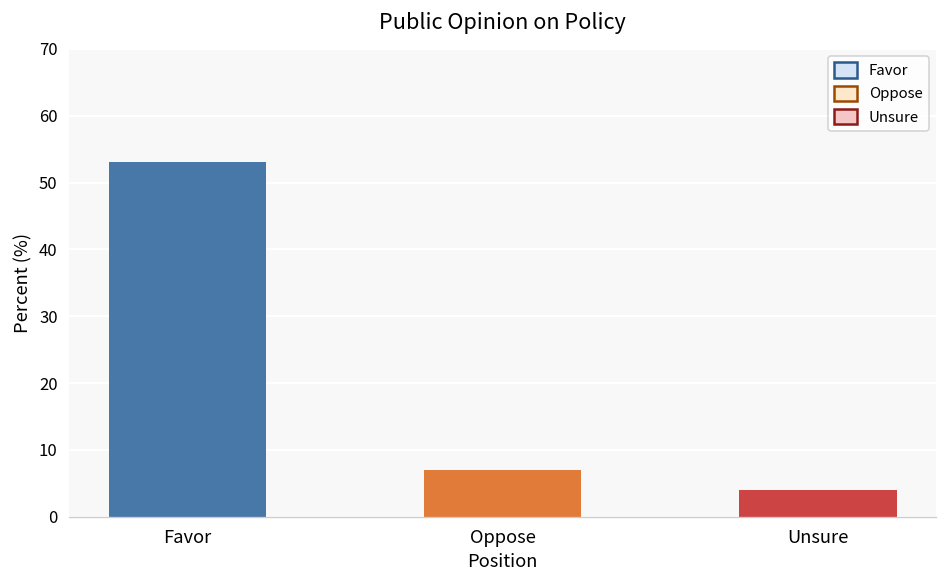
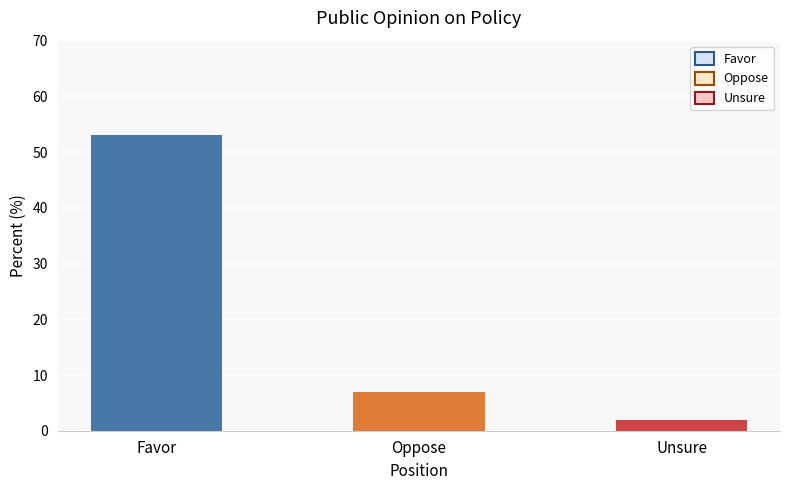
Unsure: 4 -> 2
